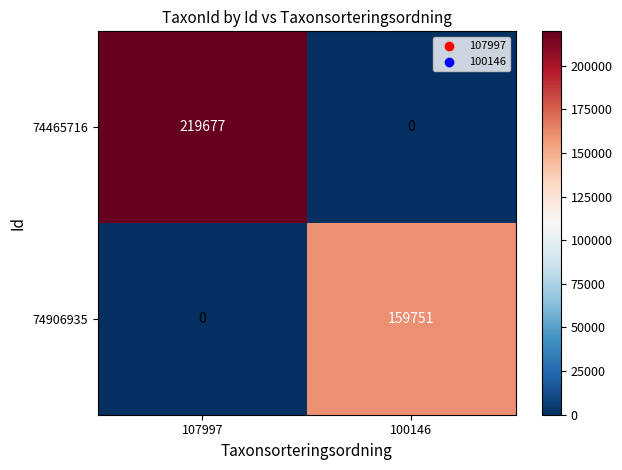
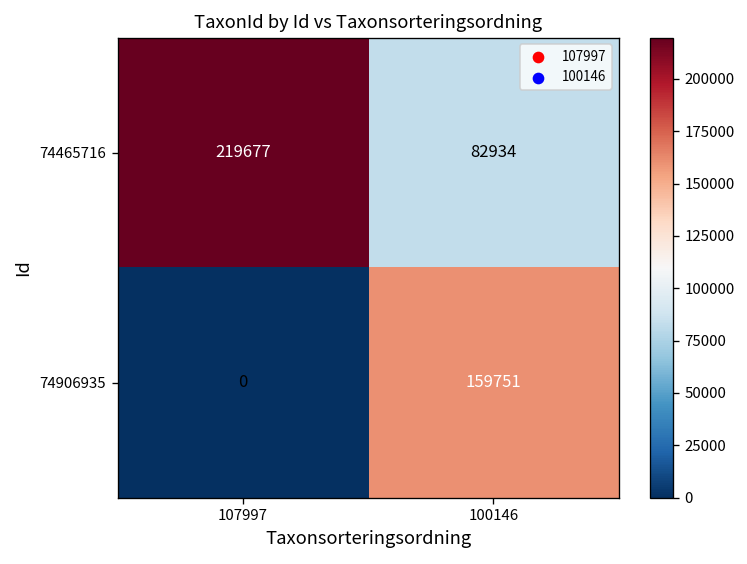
74465716, 100146: 0 -> 82934
